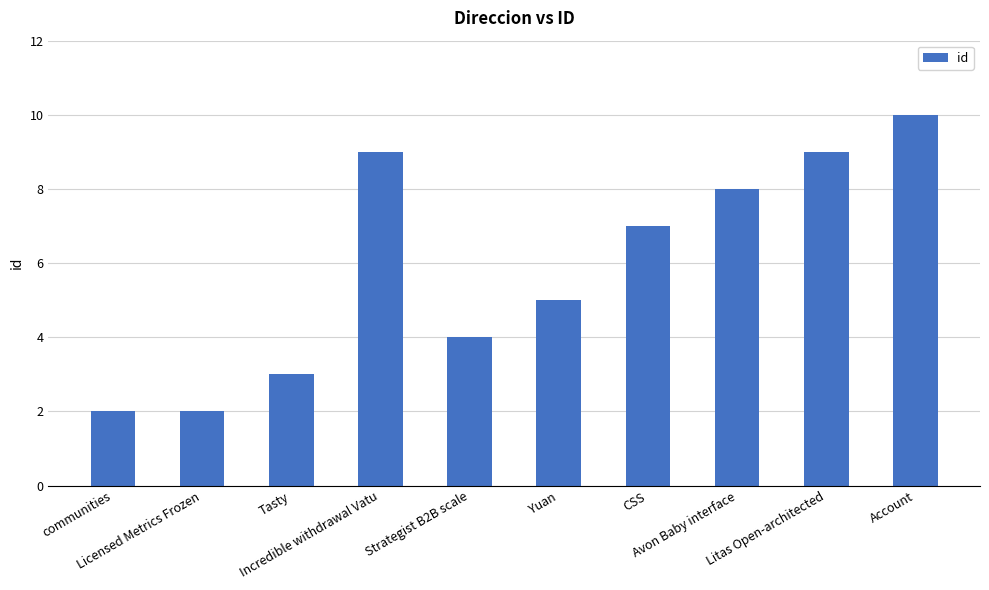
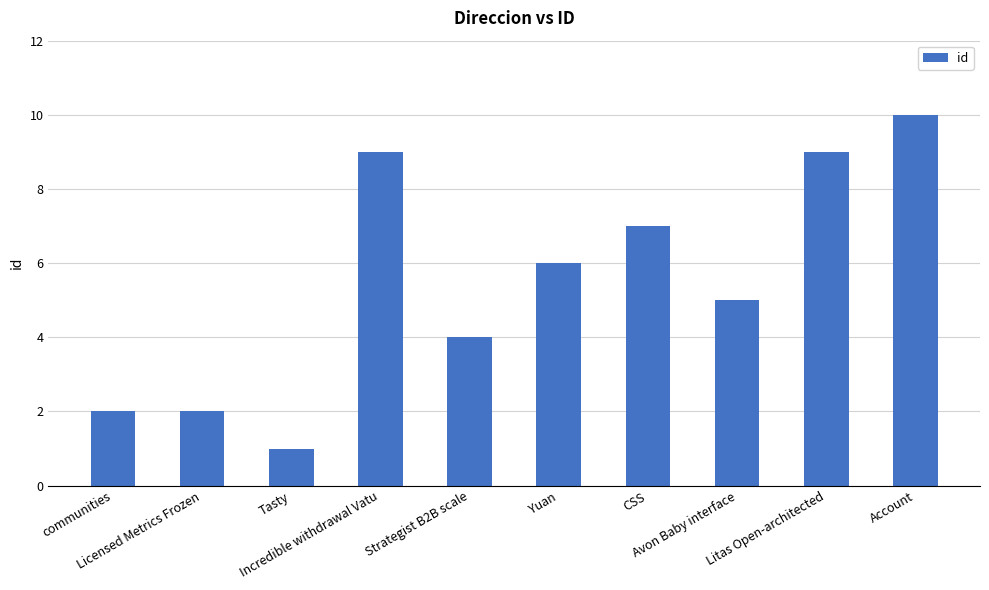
Tasty: 3 -> 1
Yuan: 5 -> 6
Avon Baby interface: 8 -> 5
